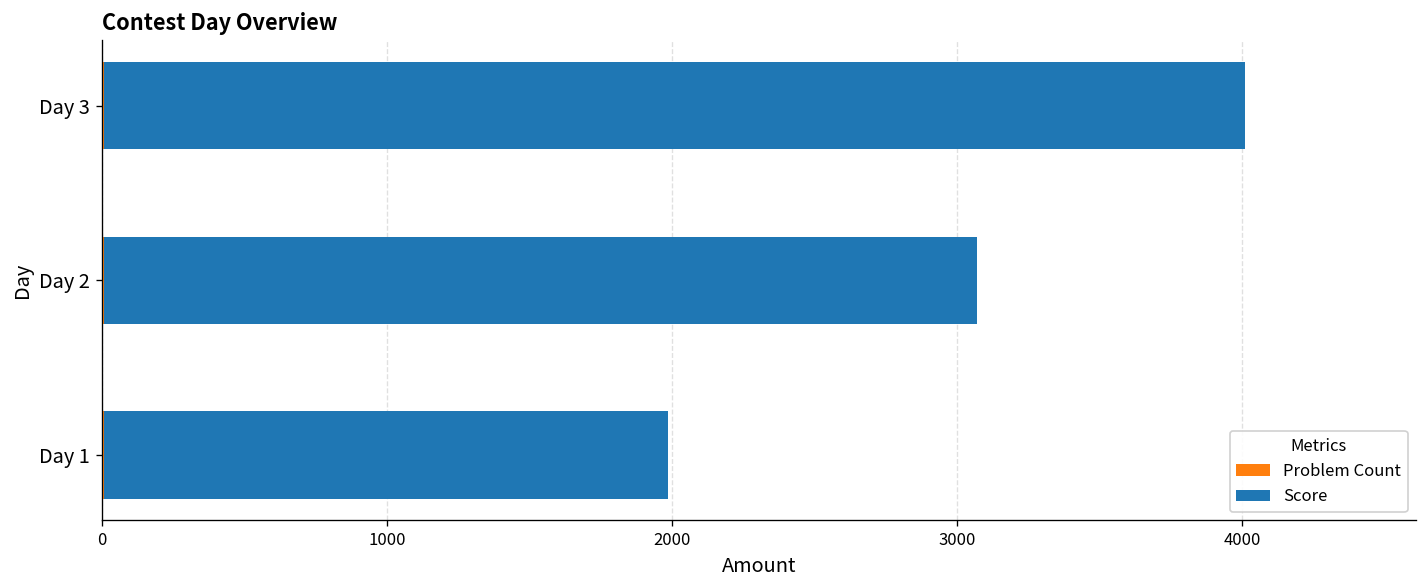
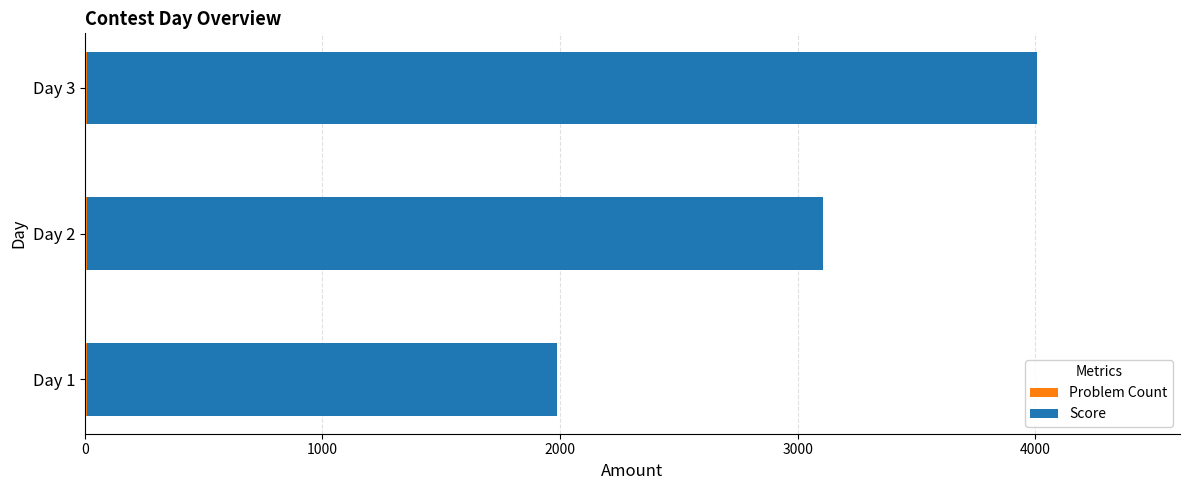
Score, Day 2: 3060 -> 3100
